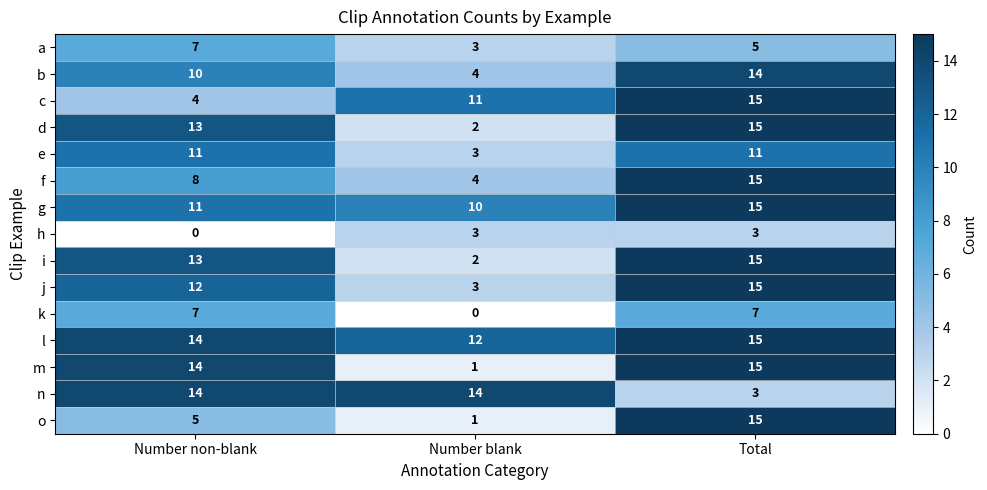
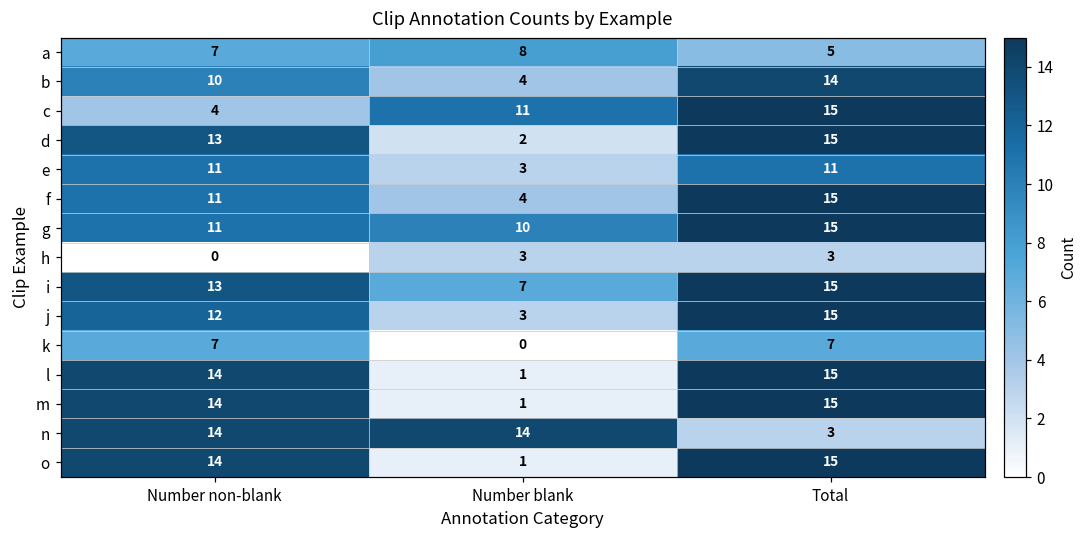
a, Number blank: 3 -> 8
f, Number non-blank: 8 -> 11
i, Number blank: 2 -> 7
l, Number blank: 12 -> 1
o, Number non-blank: 5 -> 14
